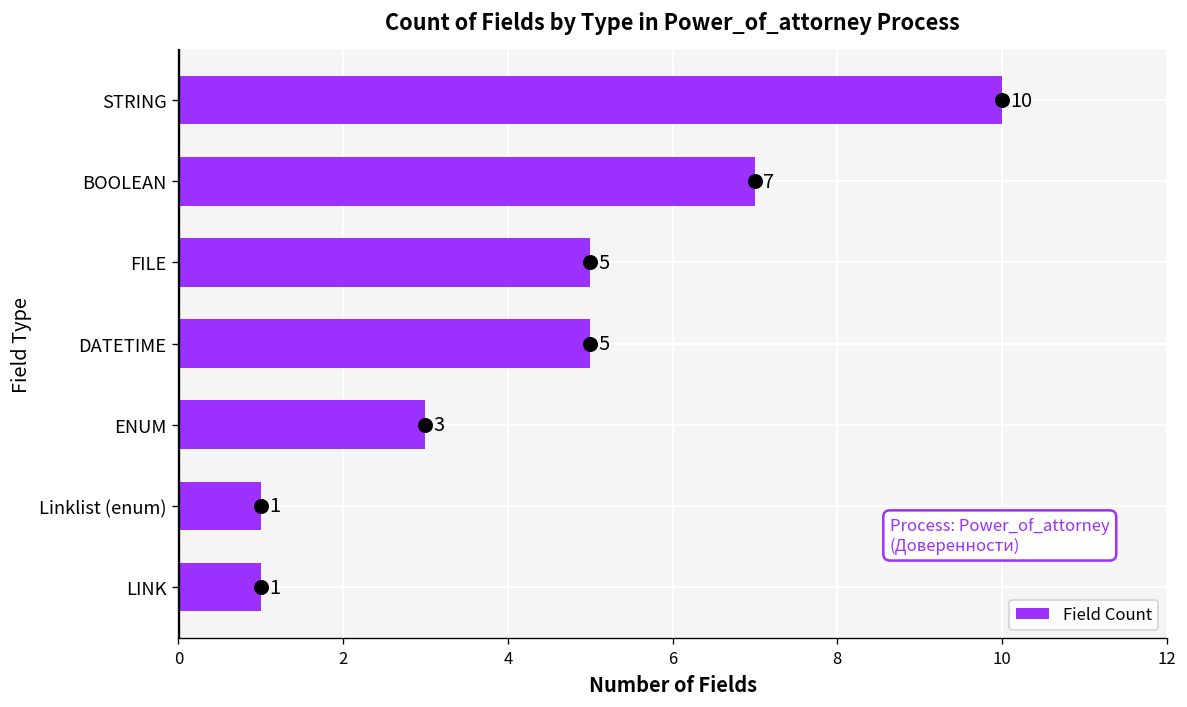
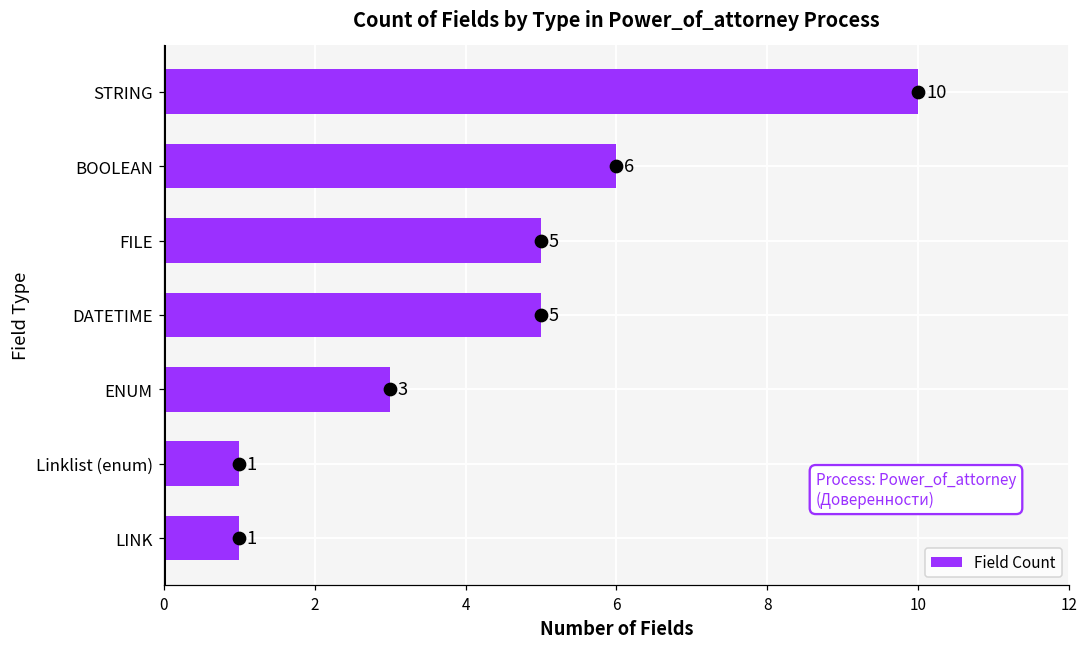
Field Count, BOOLEAN: 7 -> 6
